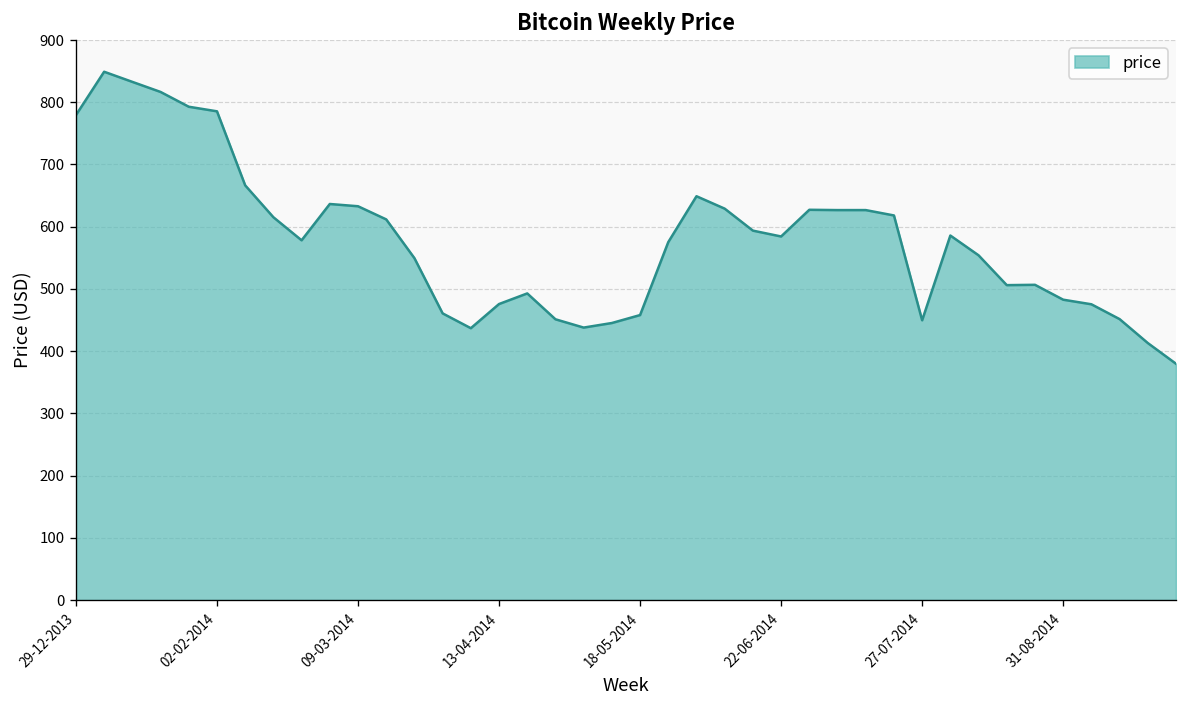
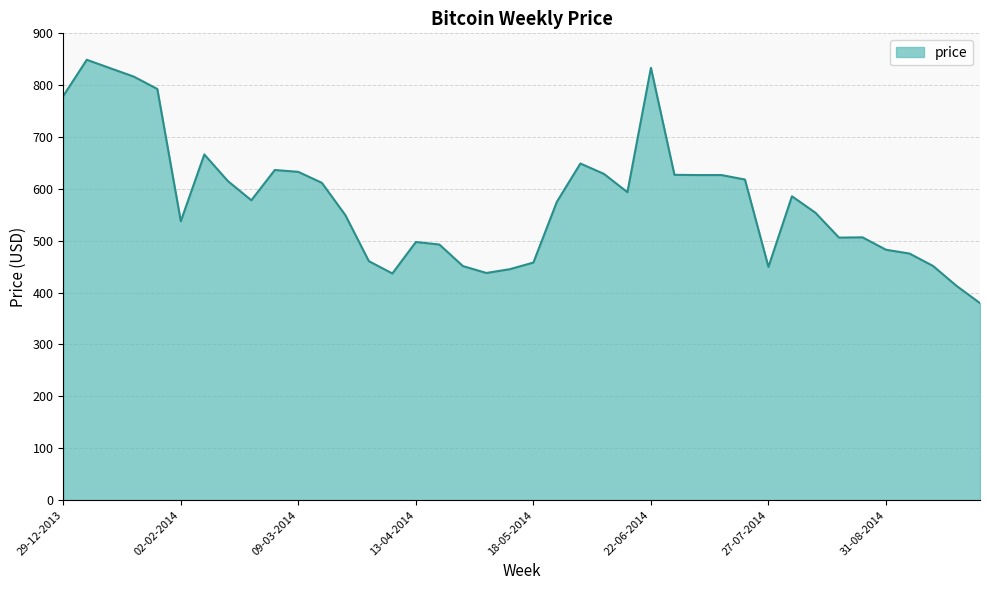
02-02-2014: 790 -> 540
13-04-2014: 480 -> 500
22-06-2014: 580 -> 830
